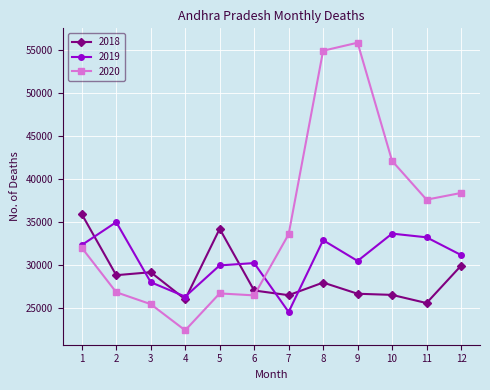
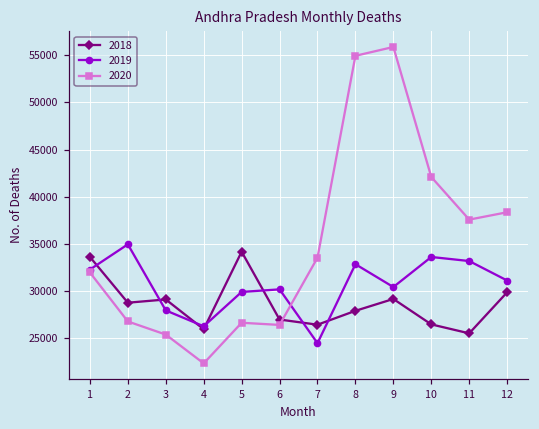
2018, 1: 36000 -> 34000
2018, 9: 27000 -> 29000
